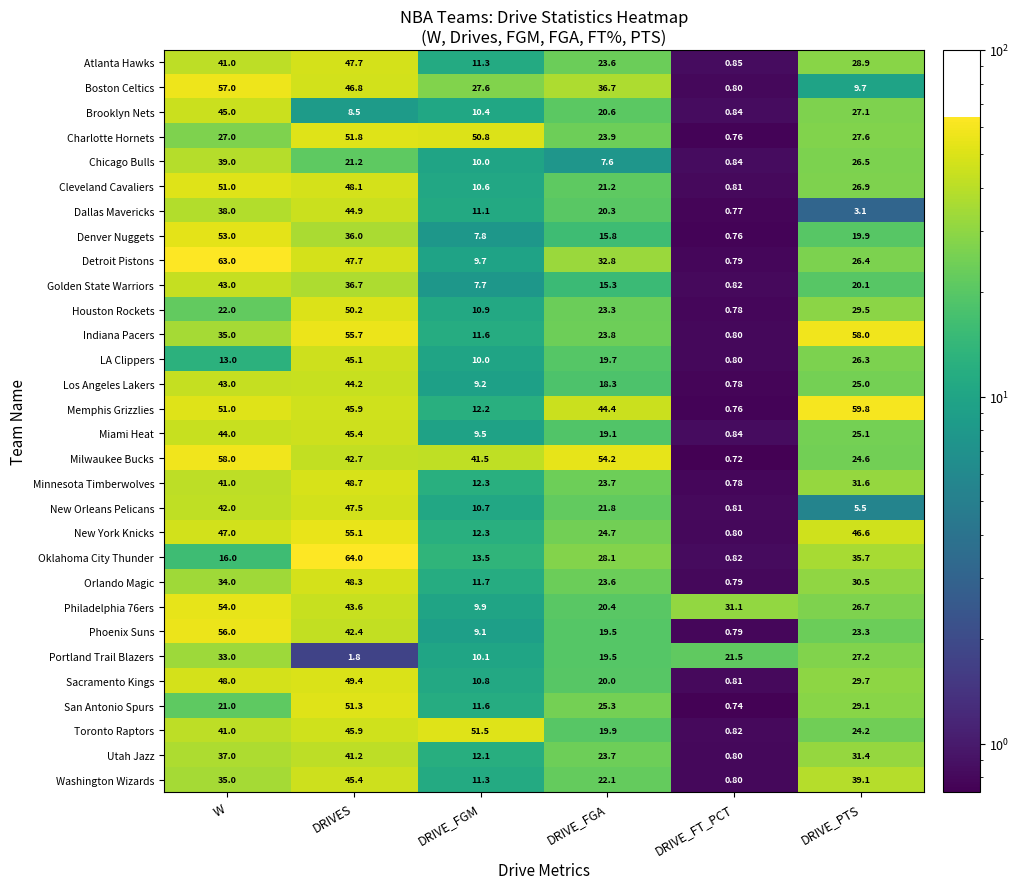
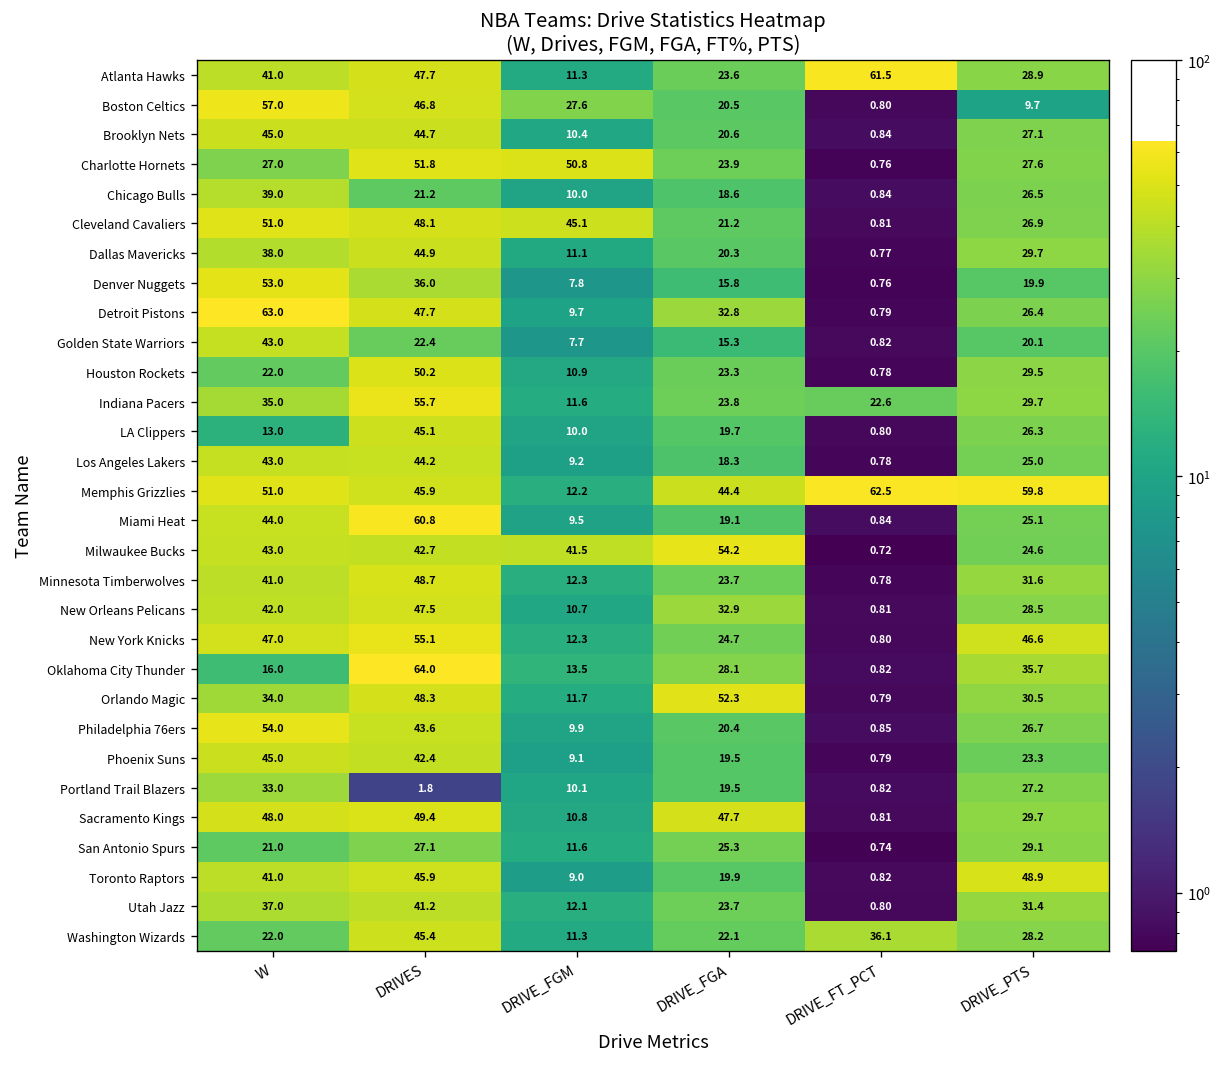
Atlanta Hawks, DRIVE_FT_PCT: 0.85 -> 61.5
Boston Celtics, DRIVE_FGA: 36.7 -> 20.5
Brooklyn Nets, DRIVES: 8.5 -> 44.7
Chicago Bulls, DRIVE_FGA: 7.6 -> 18.6
Cleveland Cavaliers, DRIVE_FGM: 10.6 -> 45.1
Dallas Mavericks, DRIVE_PTS: 3.1 -> 29.7
Golden State Warriors, DRIVES: 36.7 -> 22.4
Indiana Pacers, DRIVE_FT_PCT: 0.80 -> 22.6
Indiana Pacers, DRIVE_PTS: 58.0 -> 29.7
Memphis Grizzlies, DRIVE_FT_PCT: 0.76 -> 62.5
Miami Heat, DRIVES: 45.4 -> 60.8
Milwaukee Bucks, W: 58.0 -> 43.0
New Orleans Pelicans, DRIVE_FGA: 21.8 -> 32.9
New Orleans Pelicans, DRIVE_PTS: 5.5 -> 28.5
Orlando Magic, DRIVE_FGA: 23.6 -> 52.3
Philadelphia 76ers, DRIVE_FT_PCT: 31.1 -> 0.85
Phoenix Suns, W: 56.0 -> 45.0
Portland Trail Blazers, DRIVE_FT_PCT: 21.5 -> 0.82
Sacramento Kings, DRIVE_FGA: 20.0 -> 47.7
San Antonio Spurs, DRIVES: 51.3 -> 27.1
Toronto Raptors, DRIVE_FGM: 51.5 -> 9.0
Toronto Raptors, DRIVE_PTS: 24.2 -> 48.9
Washington Wizards, W: 35.0 -> 22.0
Washington Wizards, DRIVE_FT_PCT: 0.80 -> 36.1
Washington Wizards, DRIVE_PTS: 39.1 -> 28.2
